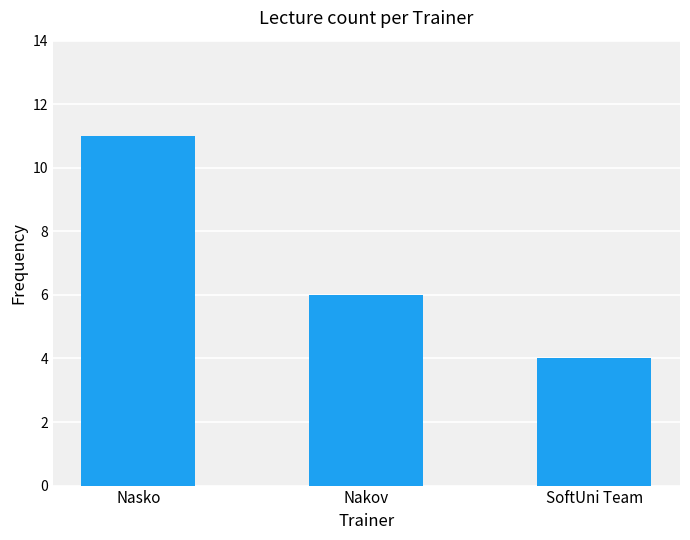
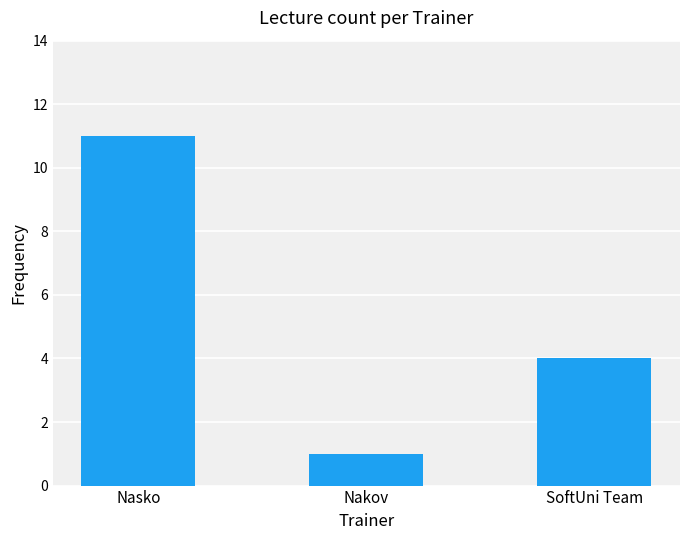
Nakov: 6 -> 1
